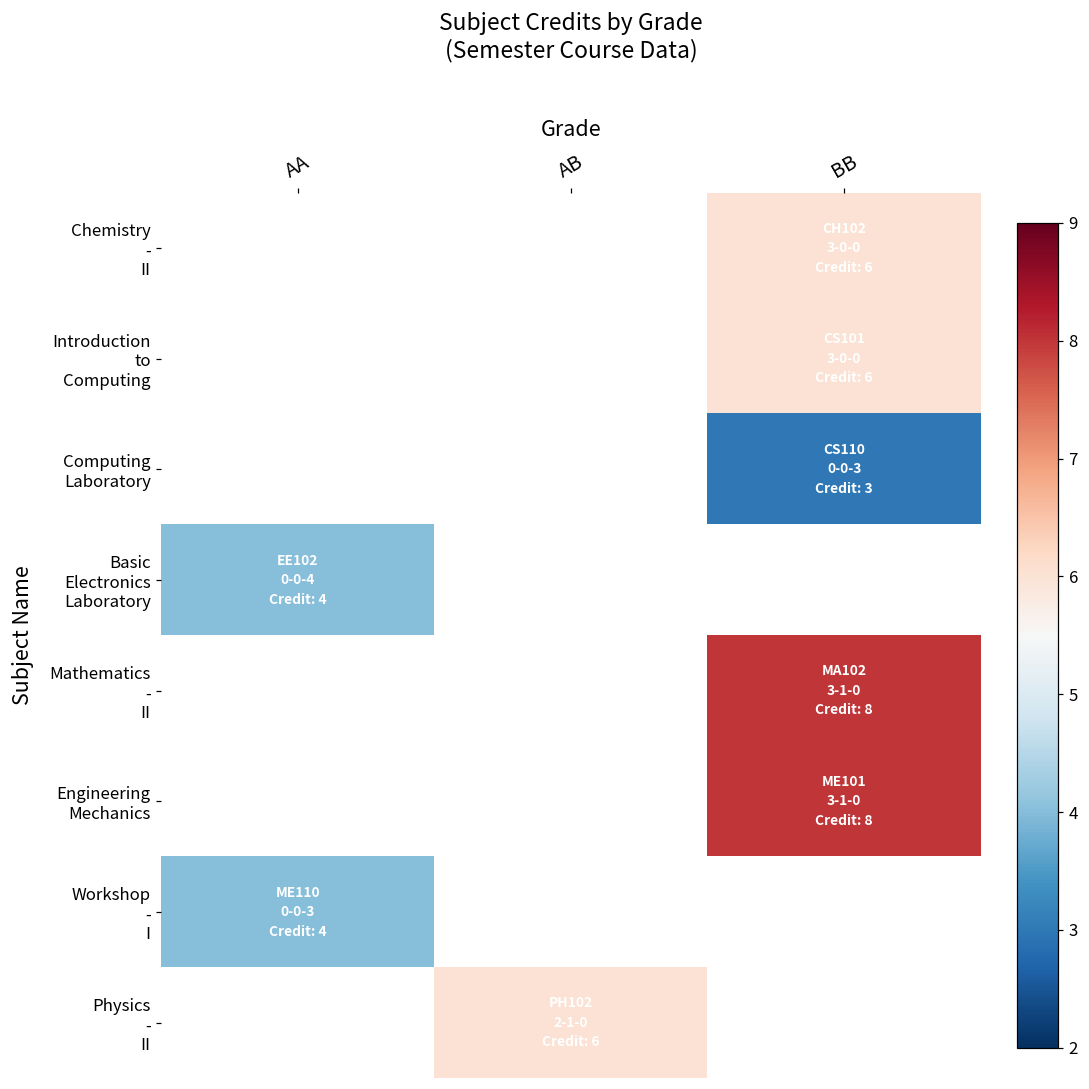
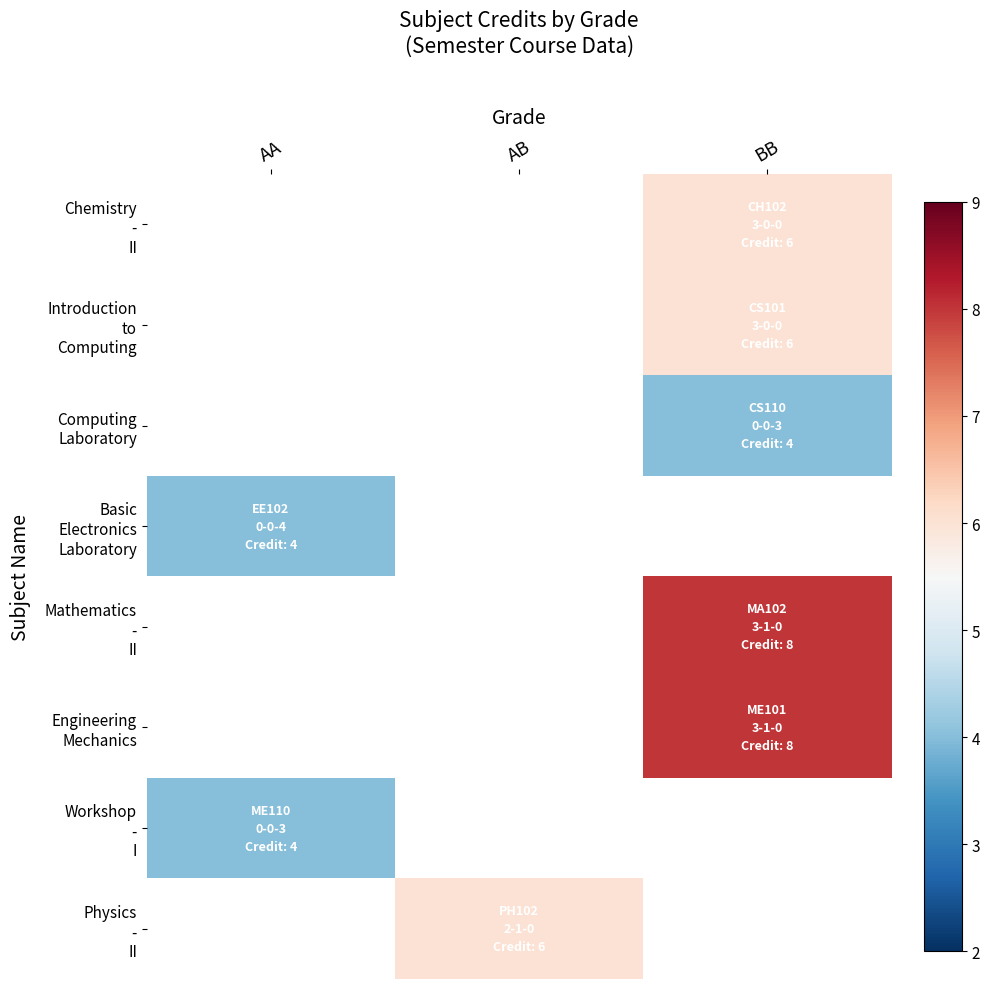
Computing Laboratory, BB: 3 -> 4
